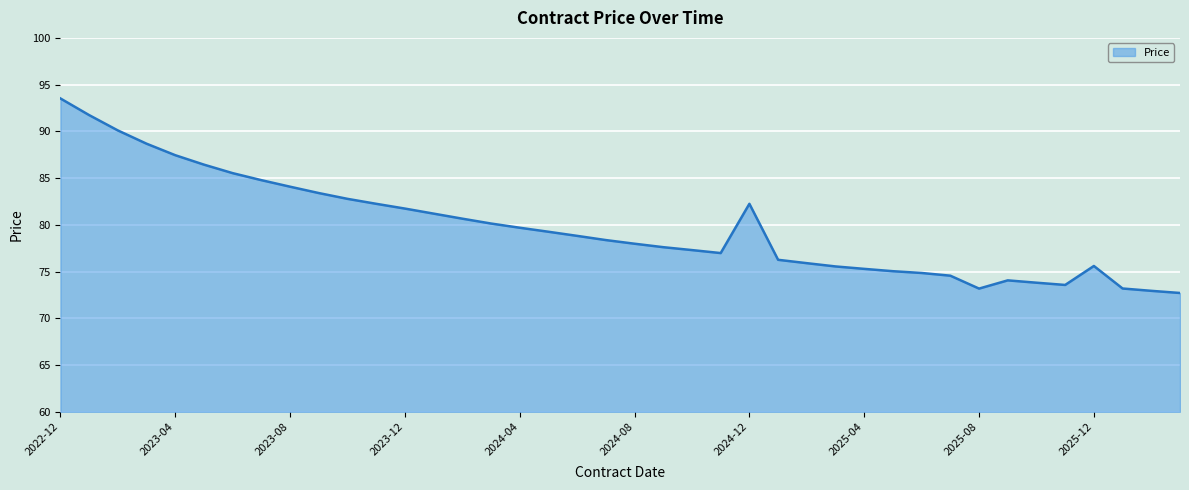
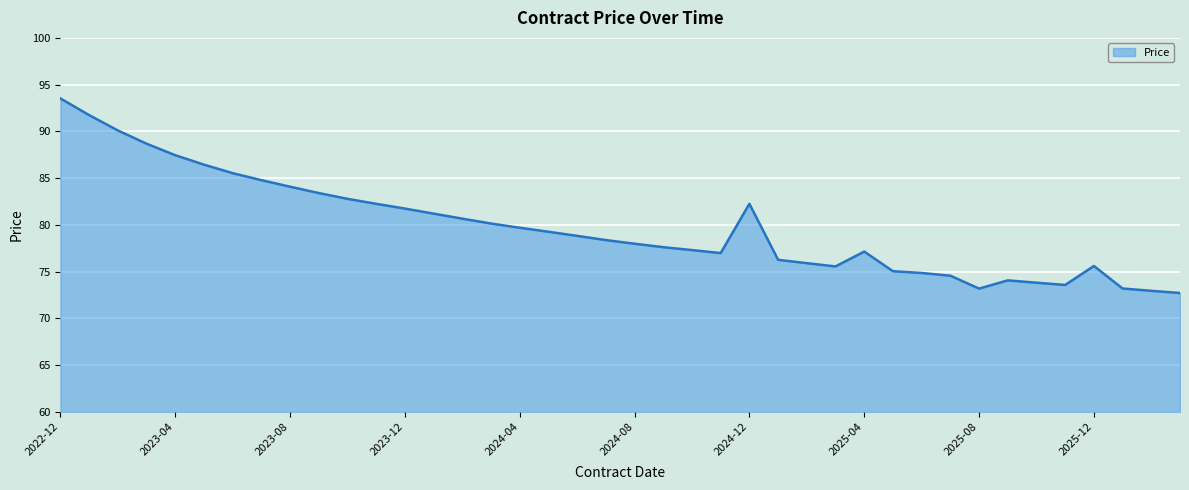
2025-04: 75 -> 77
